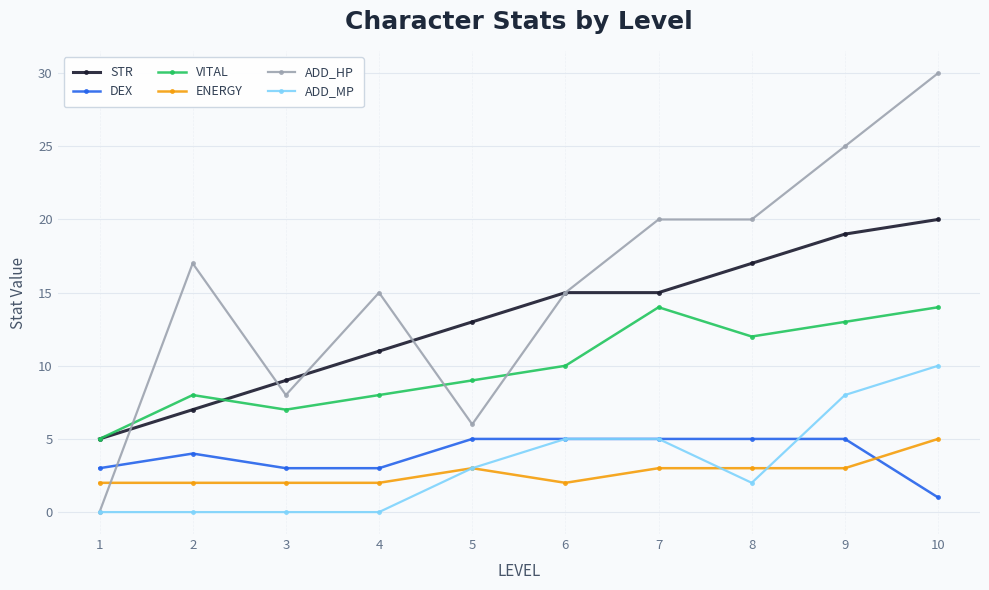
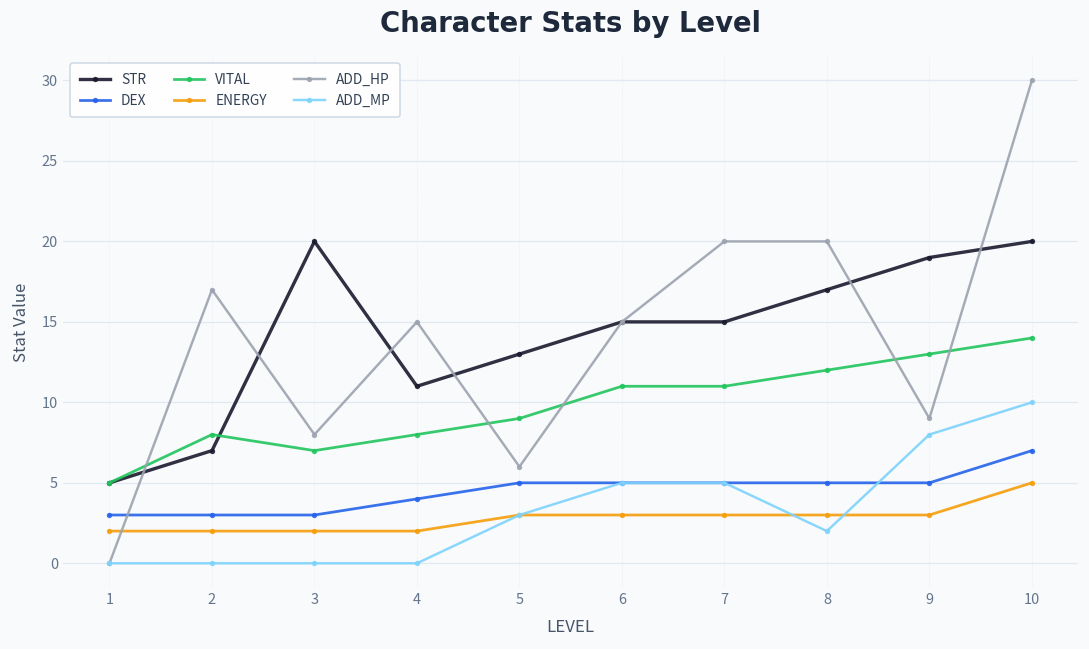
DEX, 2: 4 -> 3
STR, 3: 9 -> 20
DEX, 4: 3 -> 4
VITAL, 6: 10 -> 11
ENERGY, 6: 2 -> 3
VITAL, 7: 14 -> 11
ADD_HP, 9: 25 -> 9
DEX, 10: 1 -> 7
